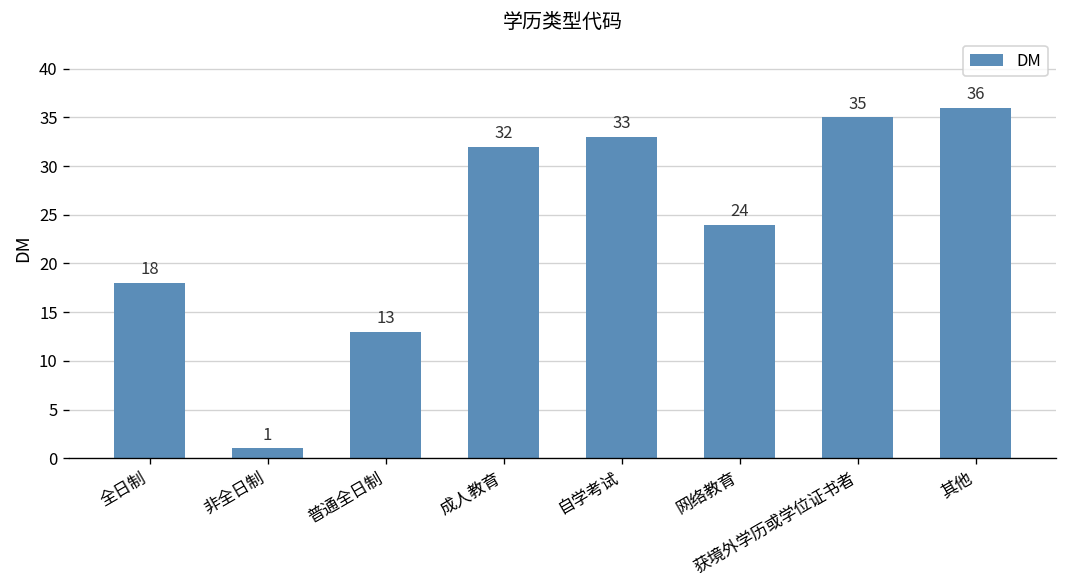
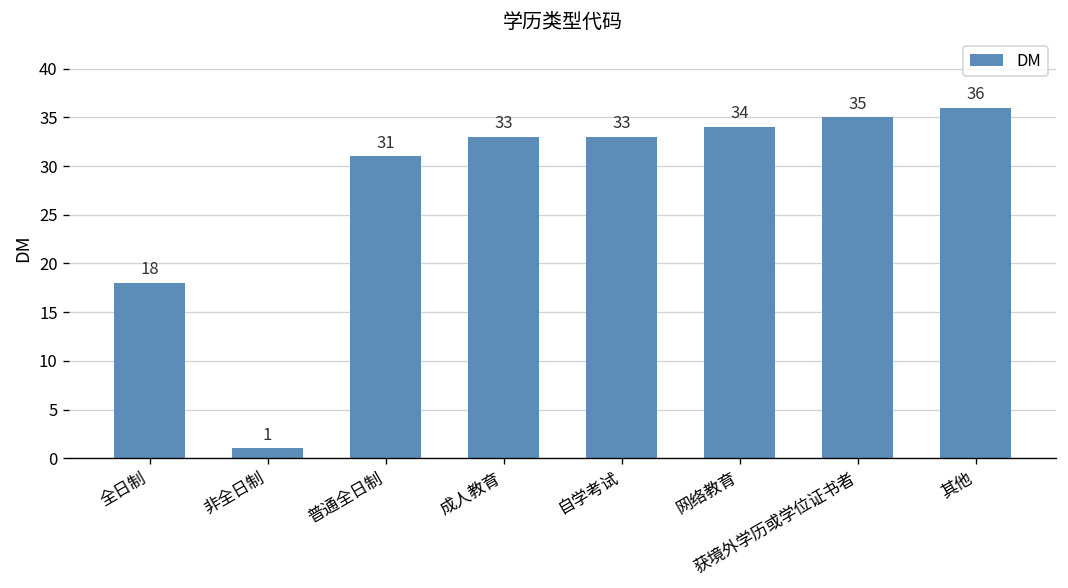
普通全日制: 13 -> 31
成人教育: 32 -> 33
网络教育: 24 -> 34
